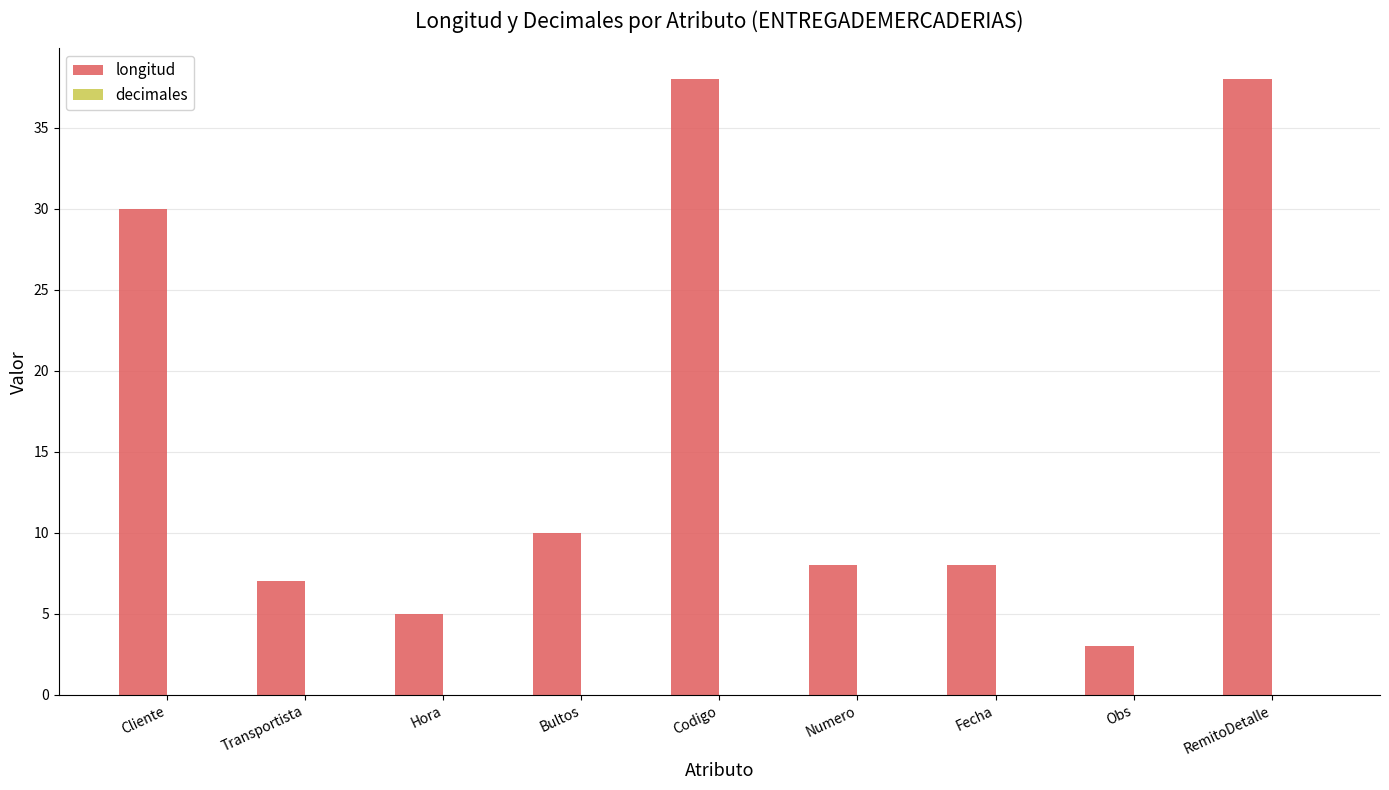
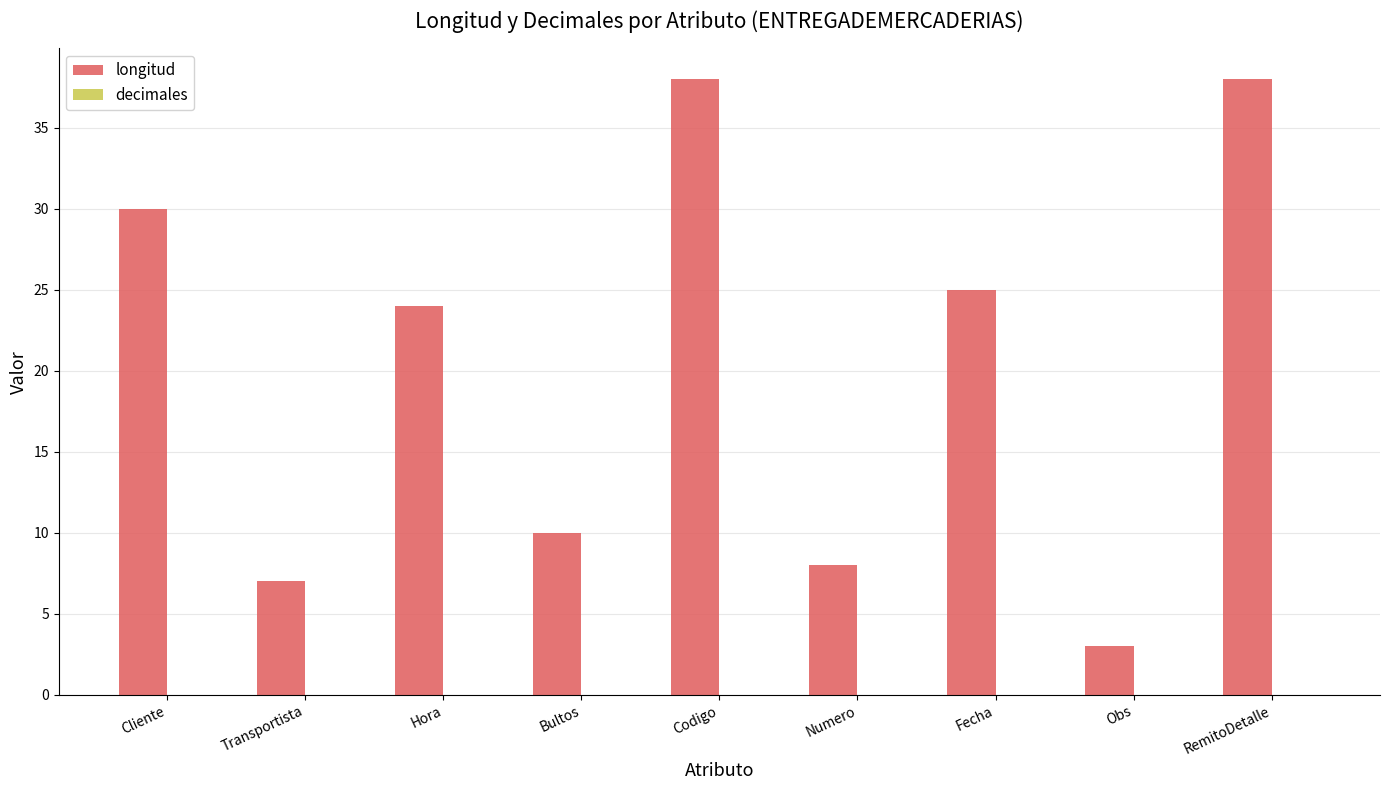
longitud, Hora: 5 -> 24
longitud, Fecha: 8 -> 25
